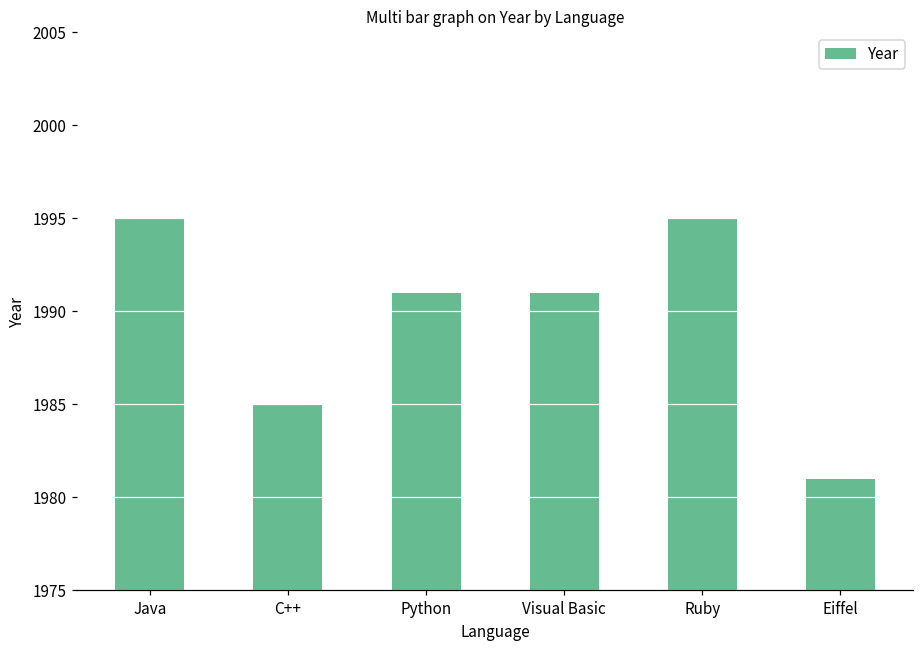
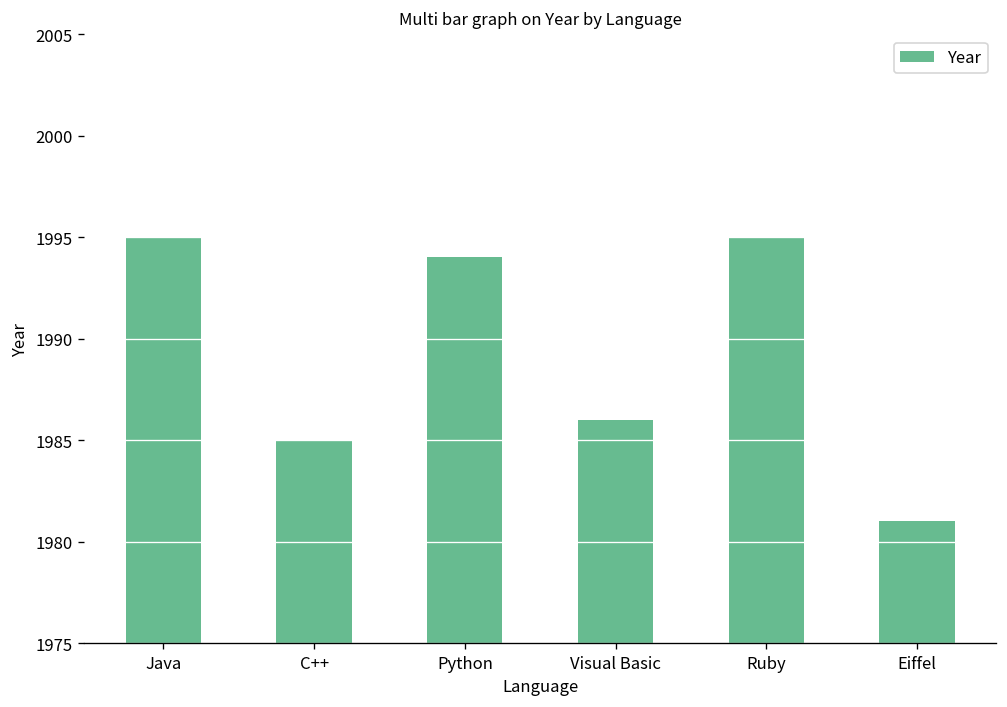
Python: 1991 -> 1994
Visual Basic: 1991 -> 1986
